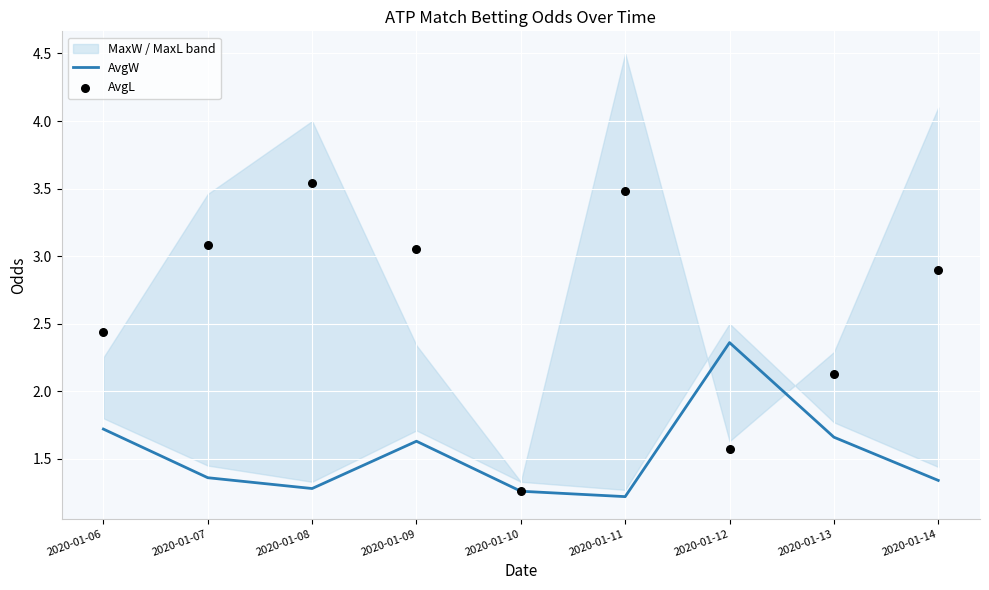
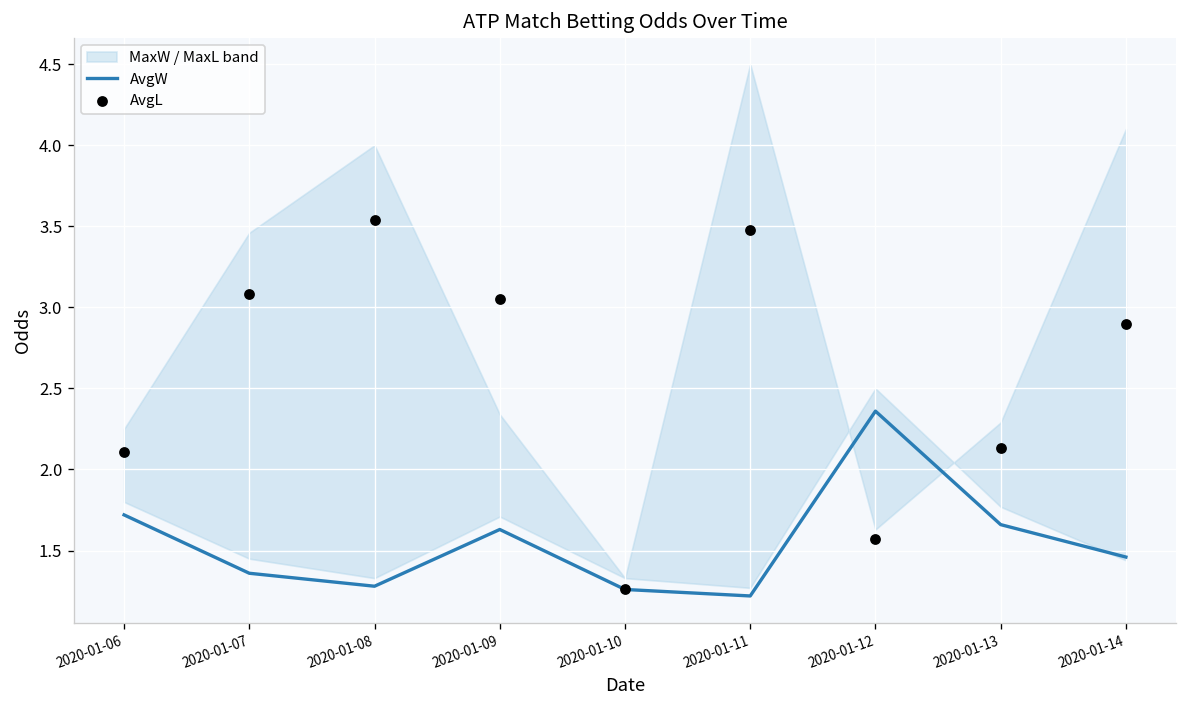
AvgL, 2020-01-06: 2.44 -> 2.11
AvgW, 2020-01-14: 1.34 -> 1.46
